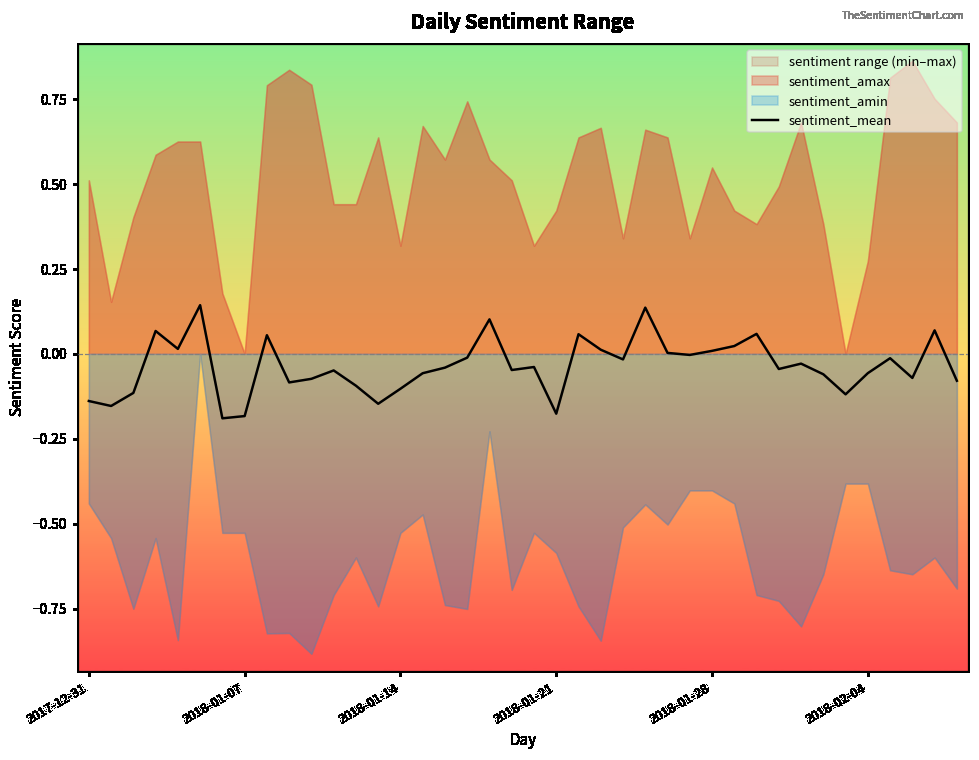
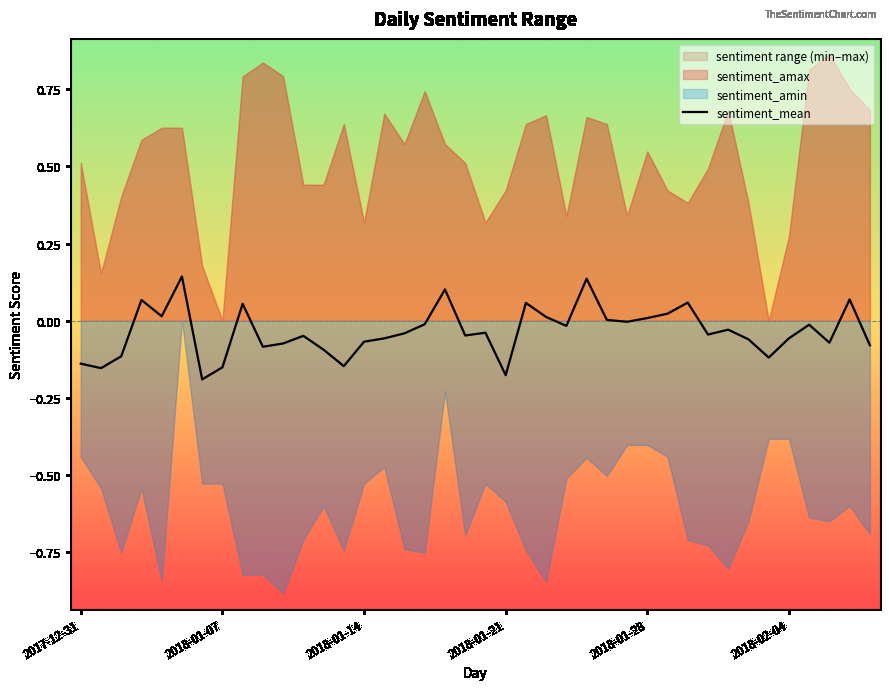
sentiment_mean, 2018-01-07: -0.18 -> -0.15
sentiment_mean, 2018-01-14: -0.10 -> -0.07
